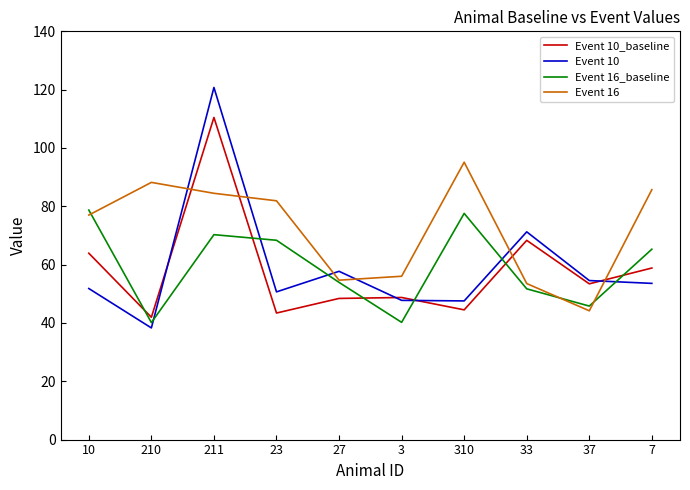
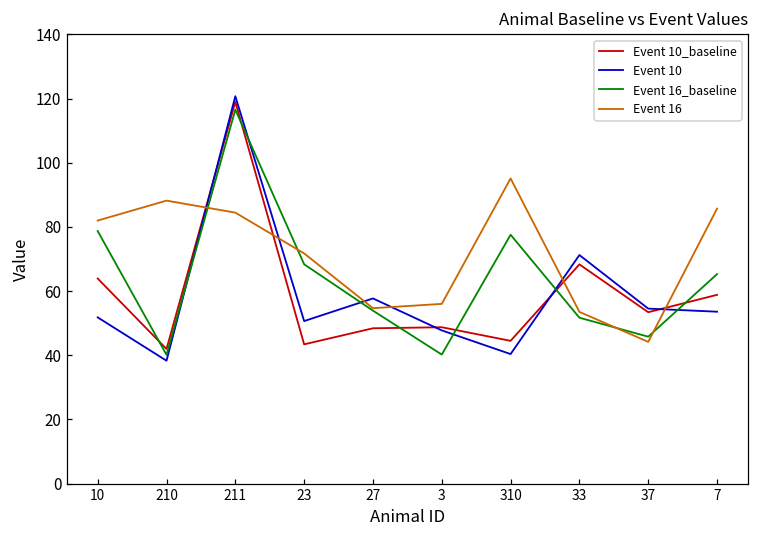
Event 16, 10: 77 -> 82
Event 10_baseline, 211: 110 -> 119
Event 16_baseline, 211: 70 -> 117
Event 16, 23: 82 -> 72
Event 10, 310: 48 -> 40
